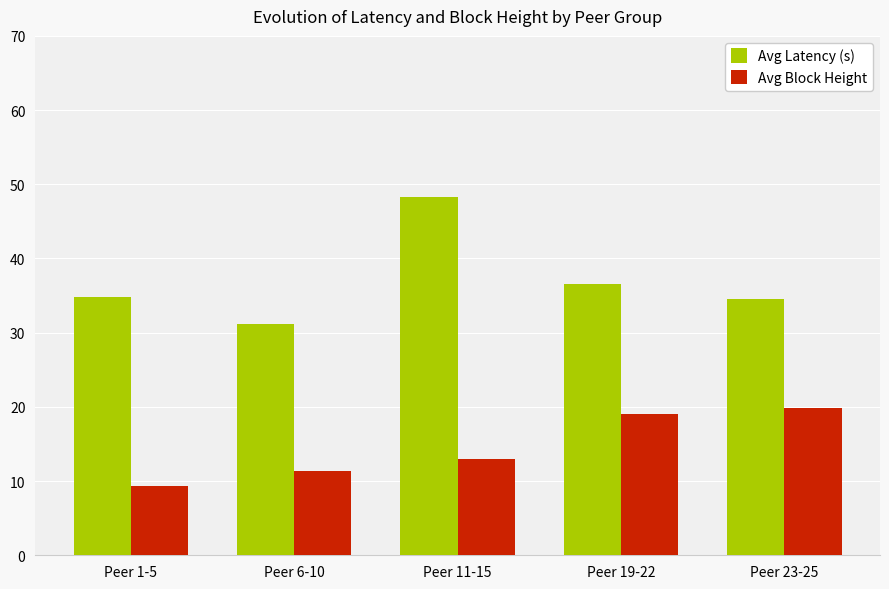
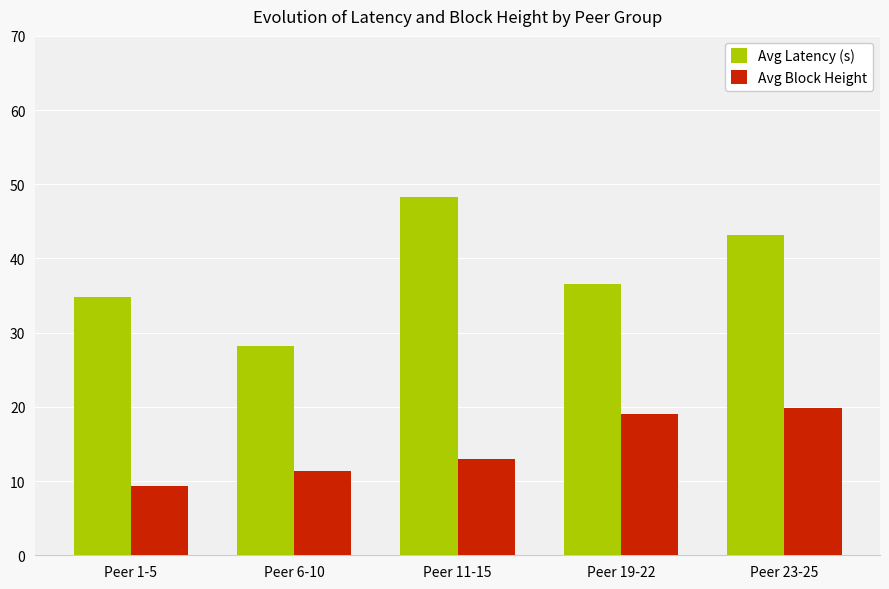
Avg Latency (s), Peer 6-10: 31 -> 28
Avg Latency (s), Peer 23-25: 34 -> 43
